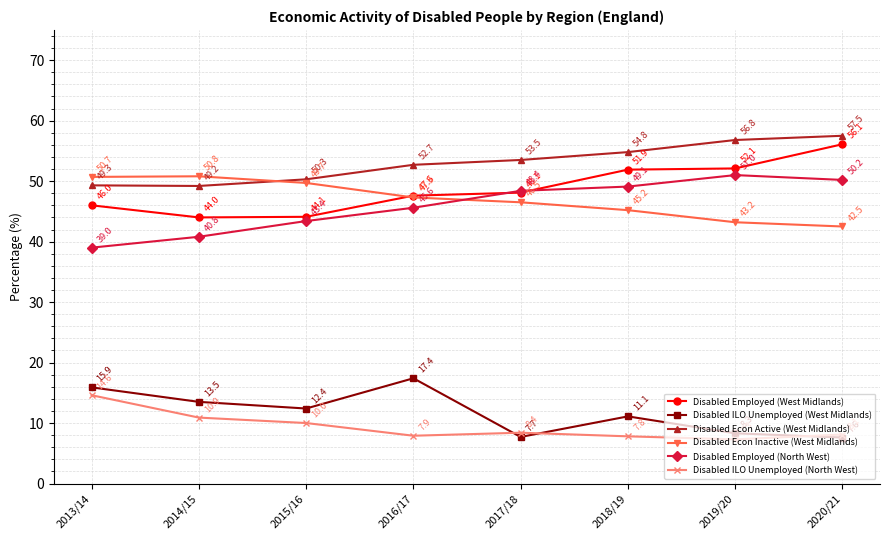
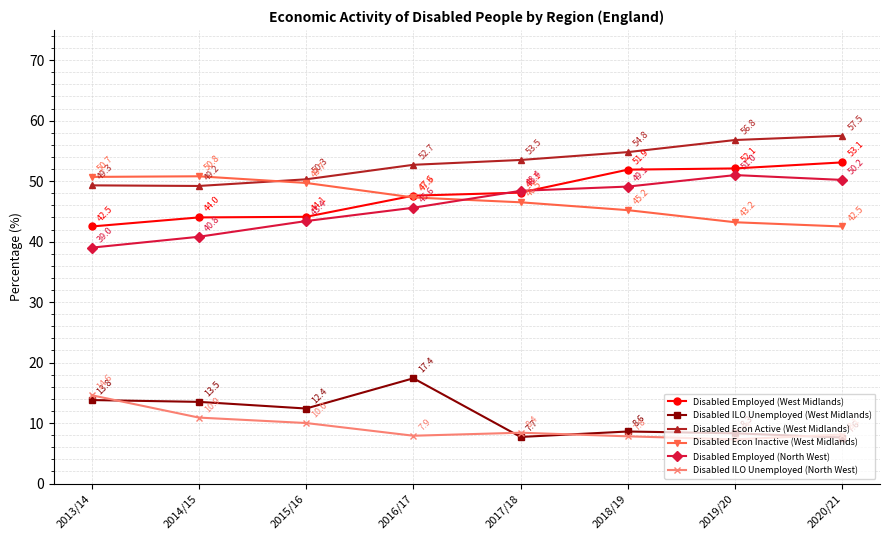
Disabled Employed (West Midlands), 2013/14: 46.0 -> 42.5
Disabled ILO Unemployed (West Midlands), 2013/14: 15.9 -> 13.8
Disabled ILO Unemployed (West Midlands), 2018/19: 11.1 -> 8.6
Disabled Employed (West Midlands), 2020/21: 56.1 -> 53.1
